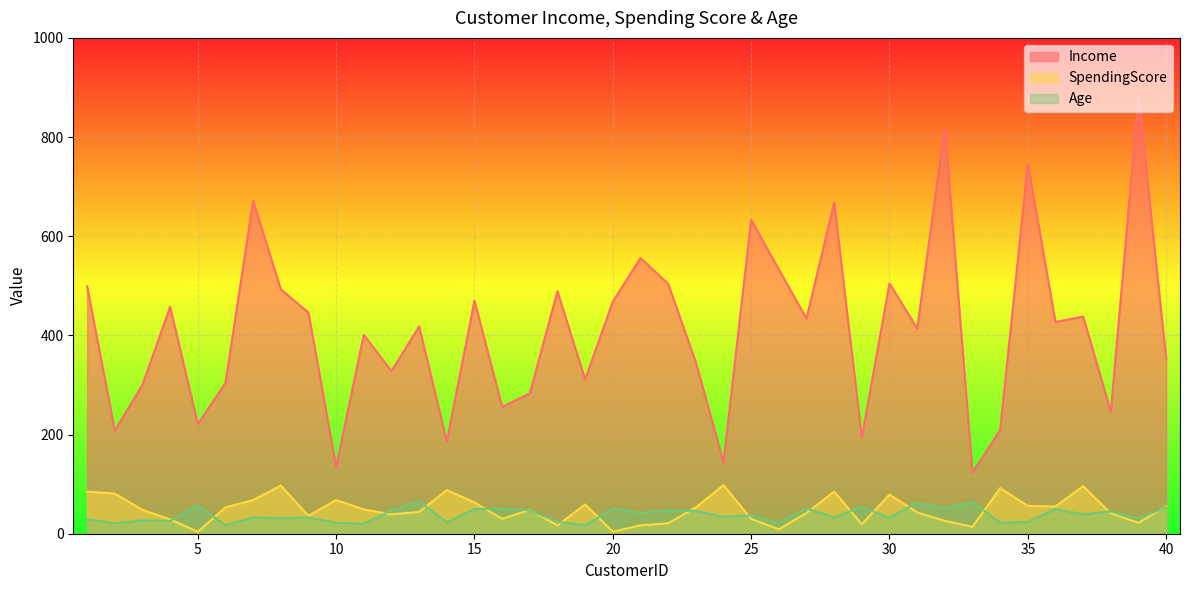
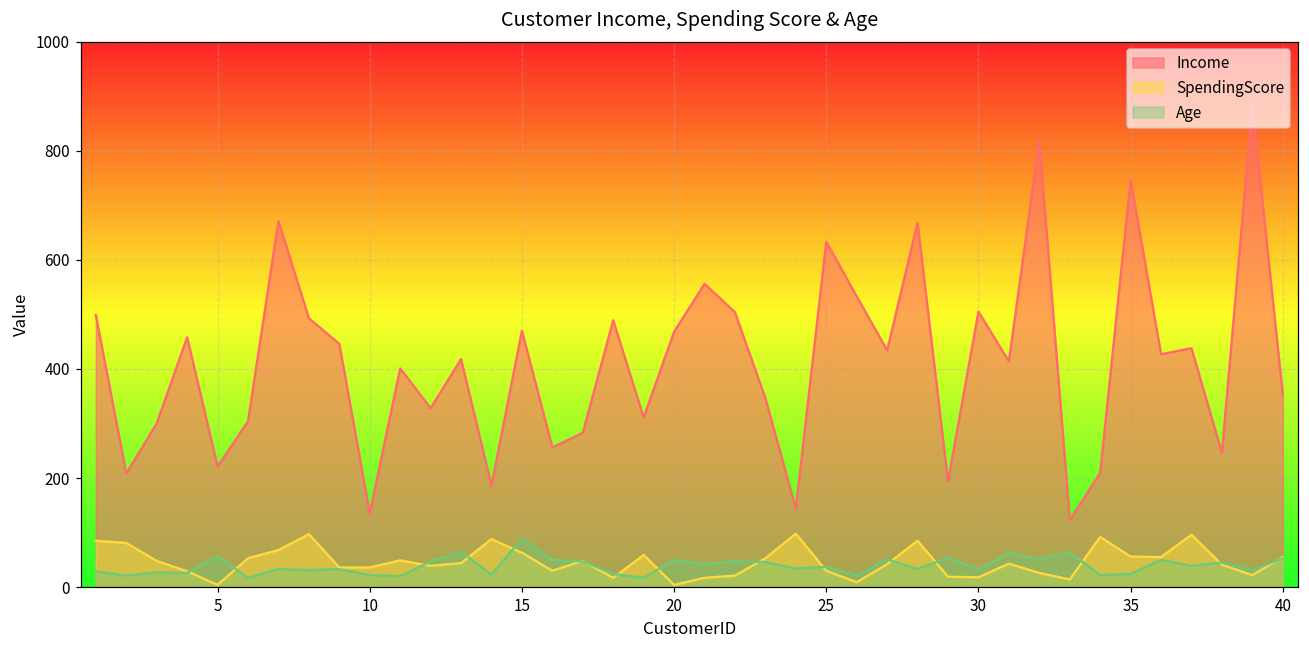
SpendingScore, 10: 70 -> 40
Age, 15: 50 -> 90
SpendingScore, 30: 80 -> 20
